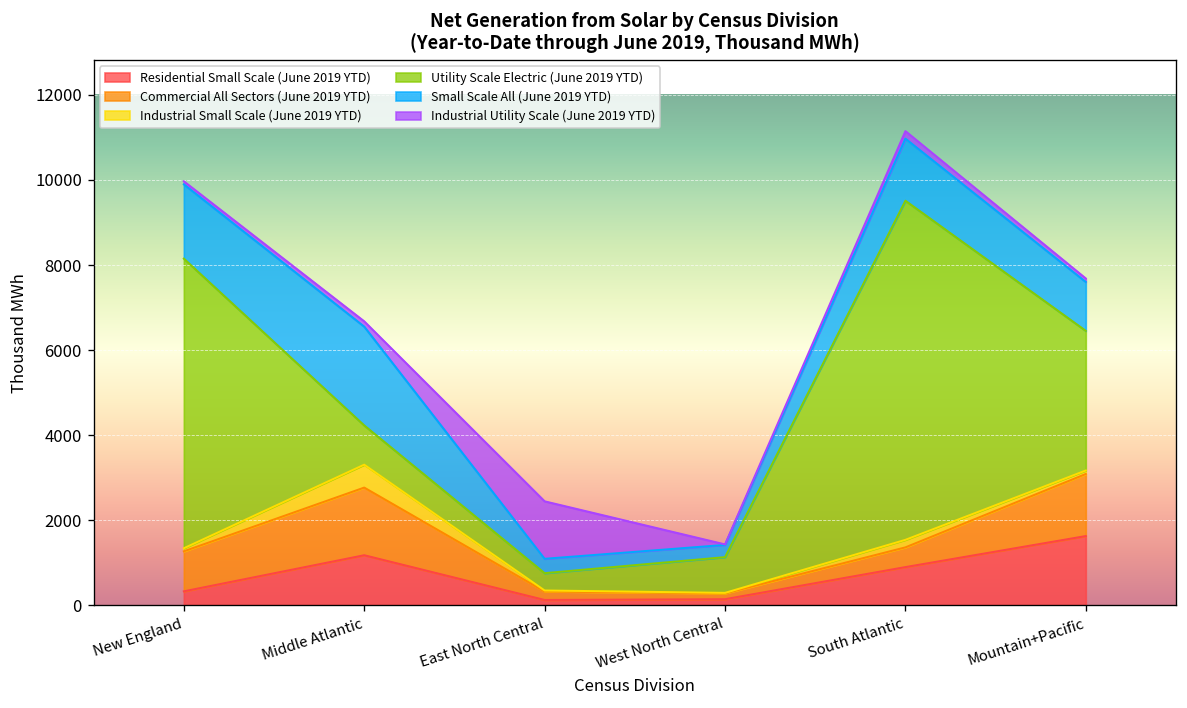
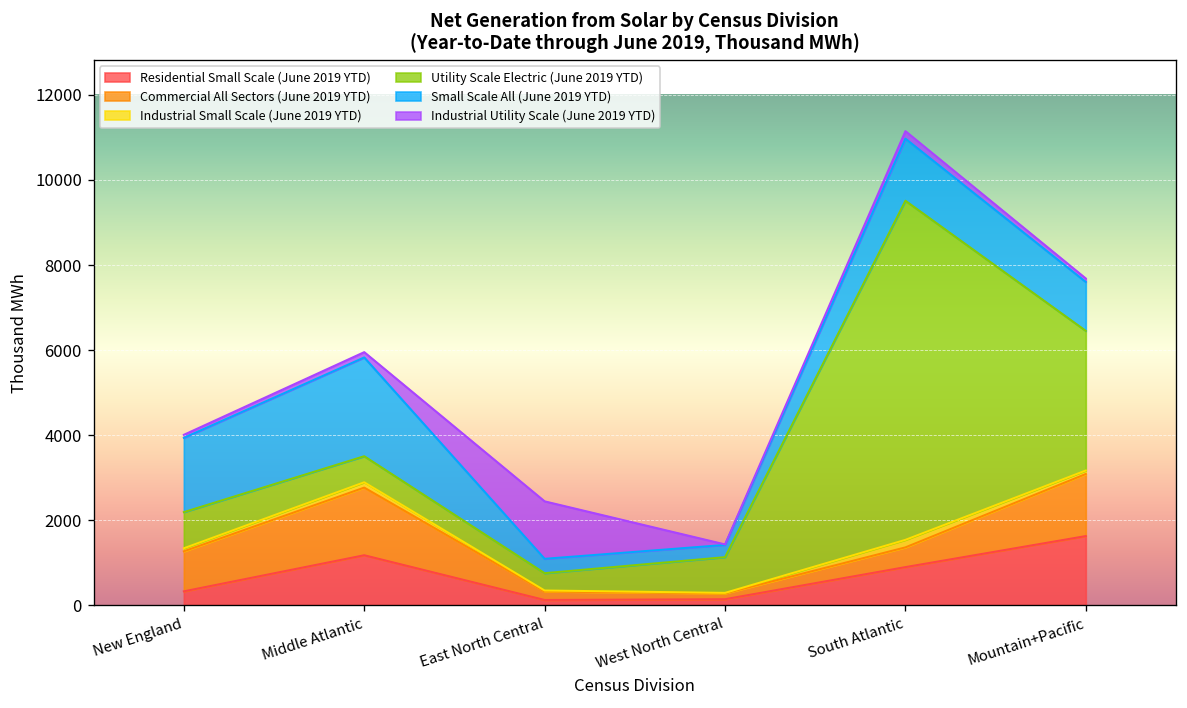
Utility Scale Electric (June 2019 YTD), New England: 6800 -> 900
Industrial Small Scale (June 2019 YTD), Middle Atlantic: 500 -> 100
Utility Scale Electric (June 2019 YTD), Middle Atlantic: 900 -> 600
